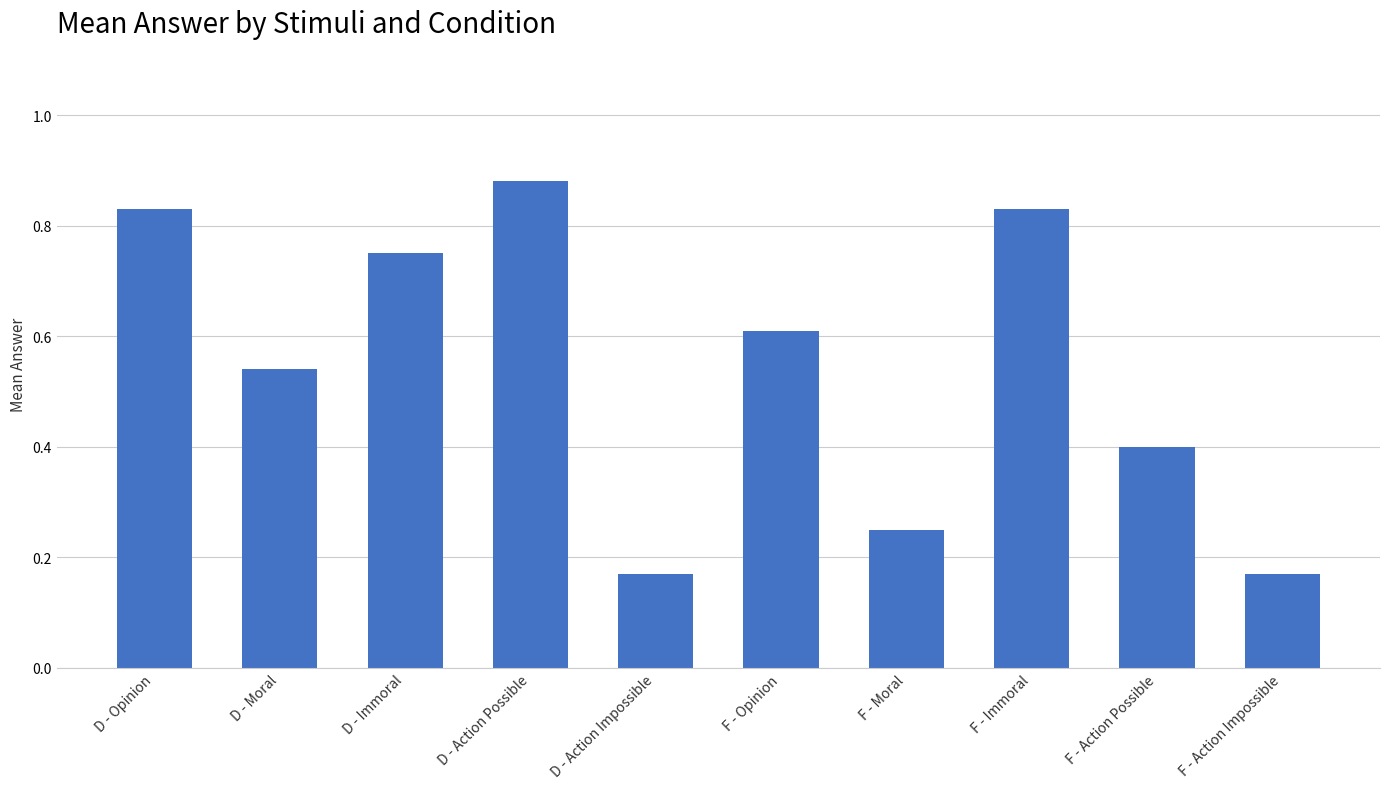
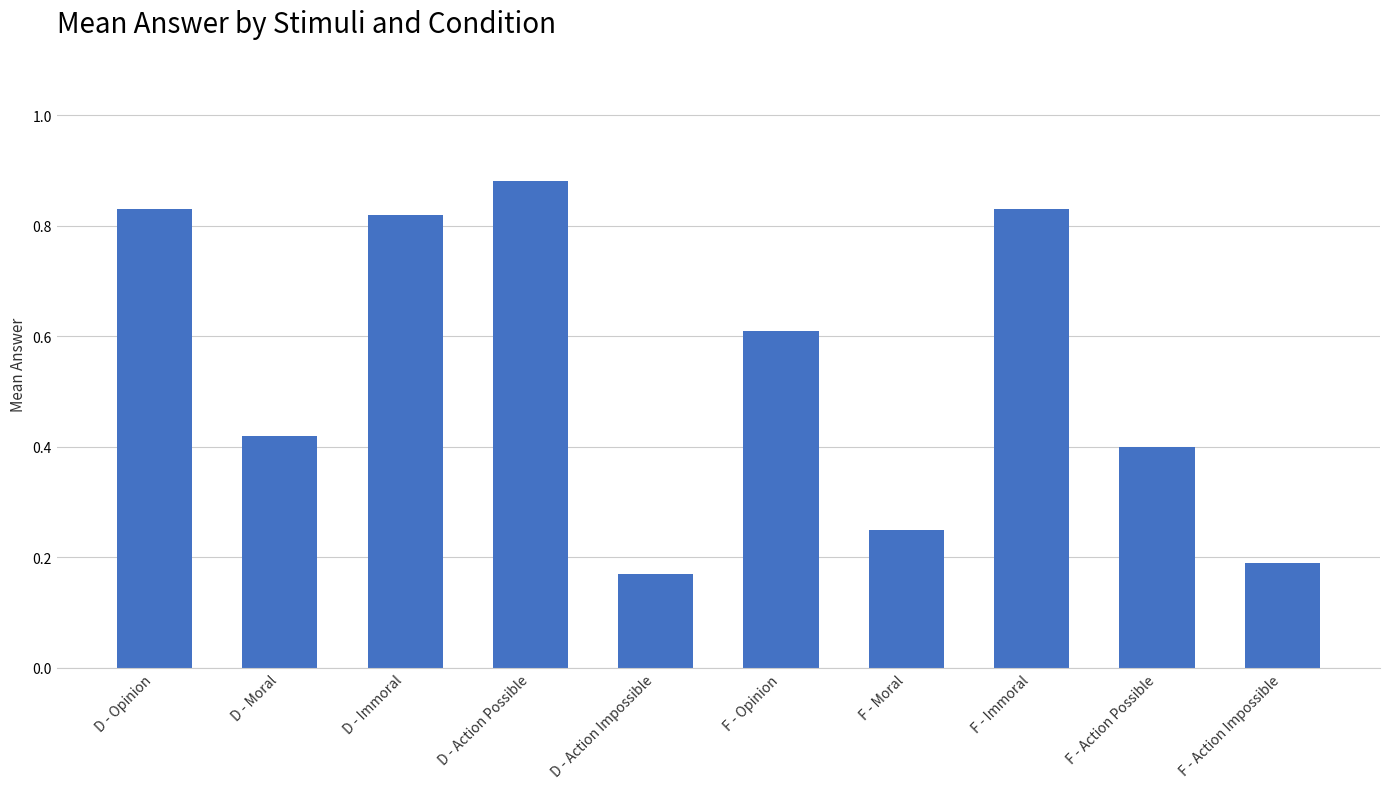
D - Moral: 0.54 -> 0.42
D - Immoral: 0.75 -> 0.82
F - Action Impossible: 0.17 -> 0.19
